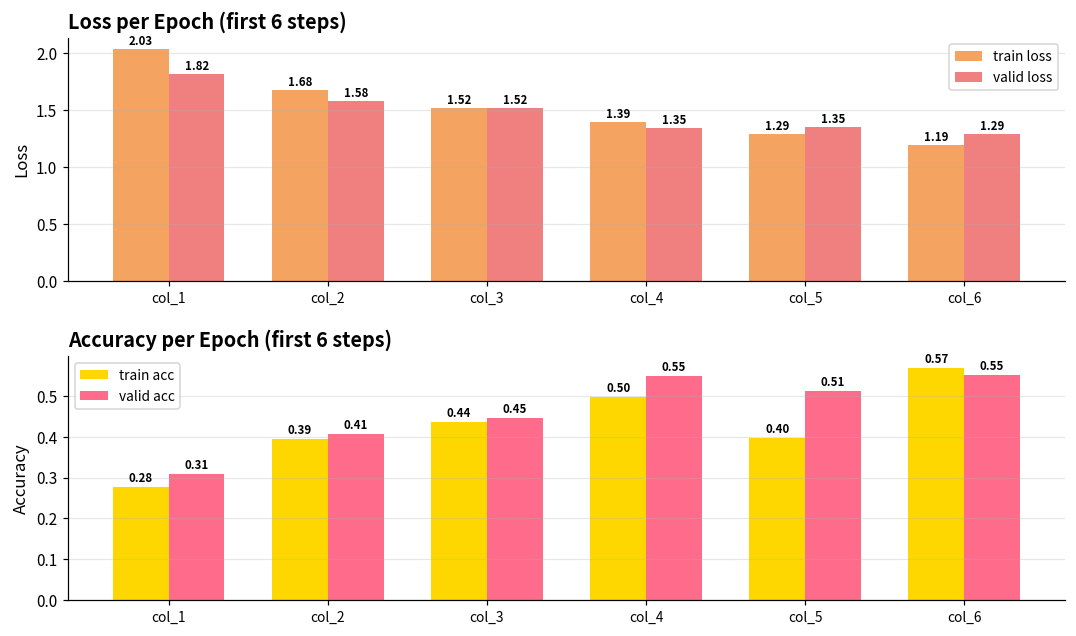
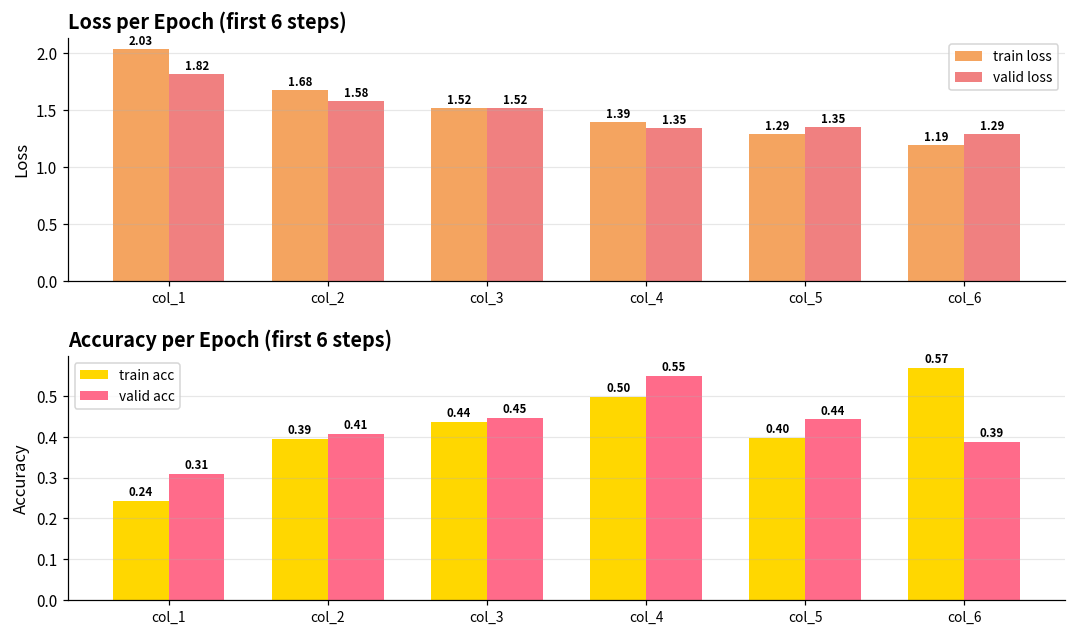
Accuracy per Epoch (first 6 steps), train acc, col_1: 0.28 -> 0.24
Accuracy per Epoch (first 6 steps), valid acc, col_5: 0.51 -> 0.44
Accuracy per Epoch (first 6 steps), valid acc, col_6: 0.55 -> 0.39
